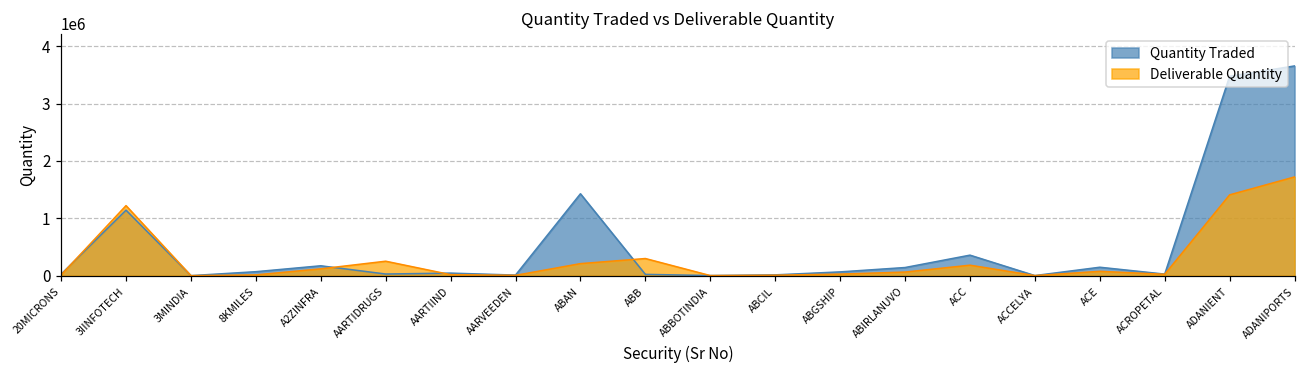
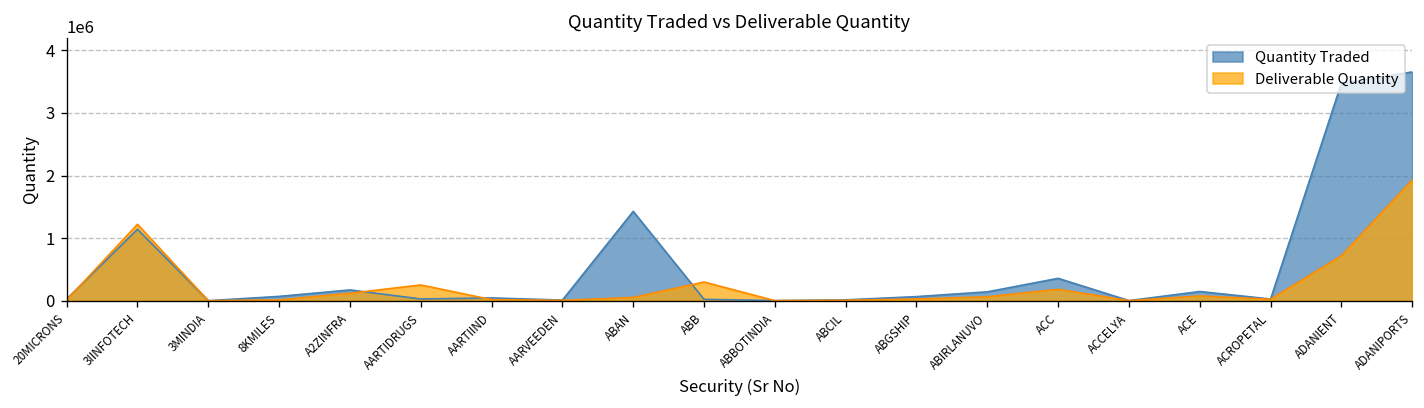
Deliverable Quantity, ABAN: 200000 -> 100000
Deliverable Quantity, ADANIENT: 1400000 -> 700000
Deliverable Quantity, ADANIPORTS: 1700000 -> 1900000
